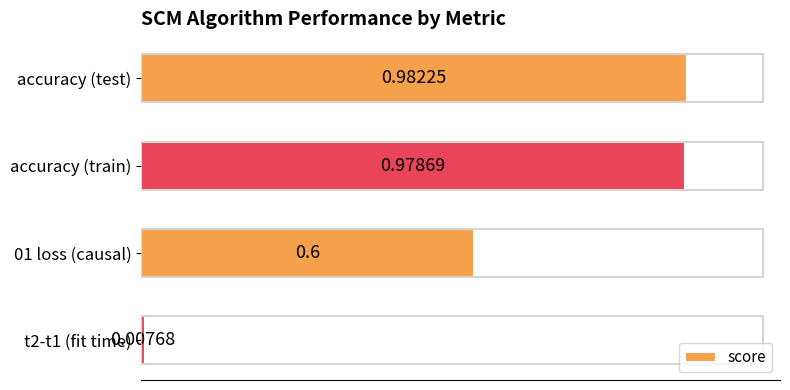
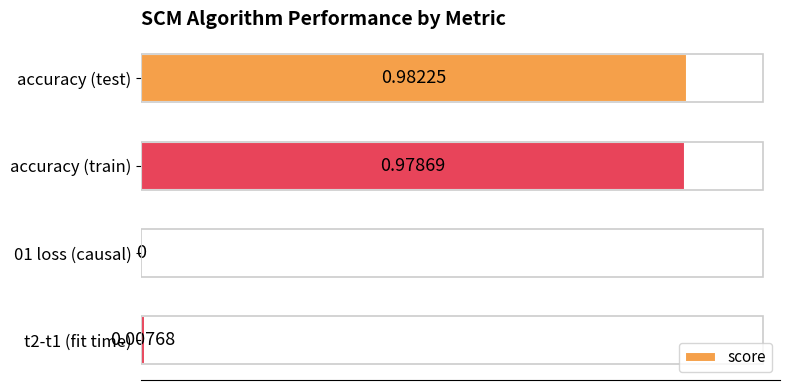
01 loss (causal): 0.6 -> 0
